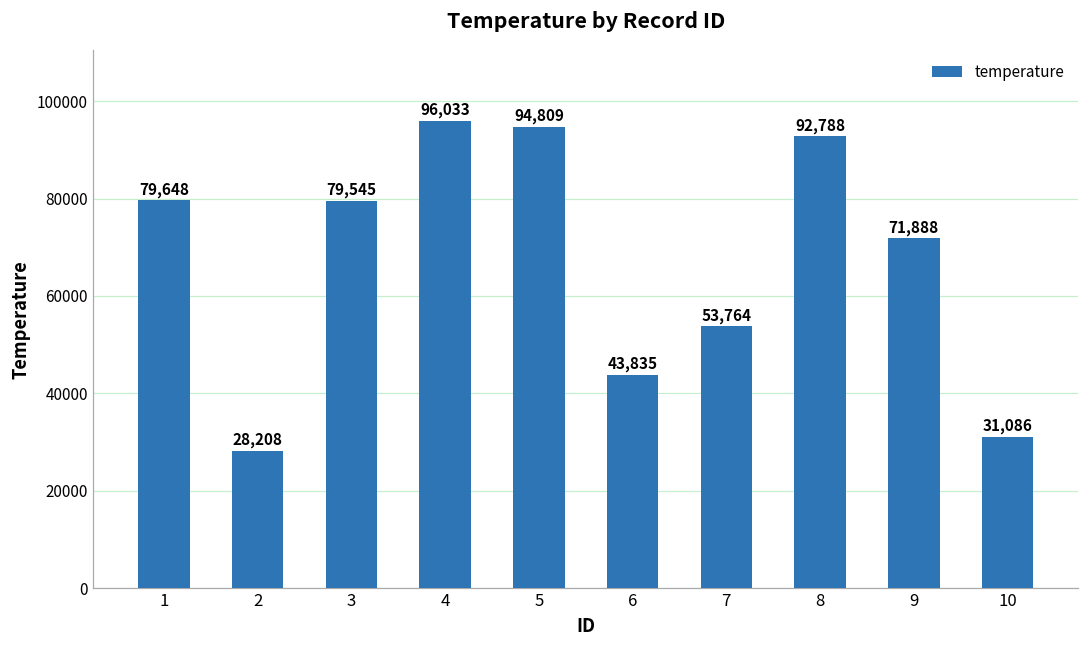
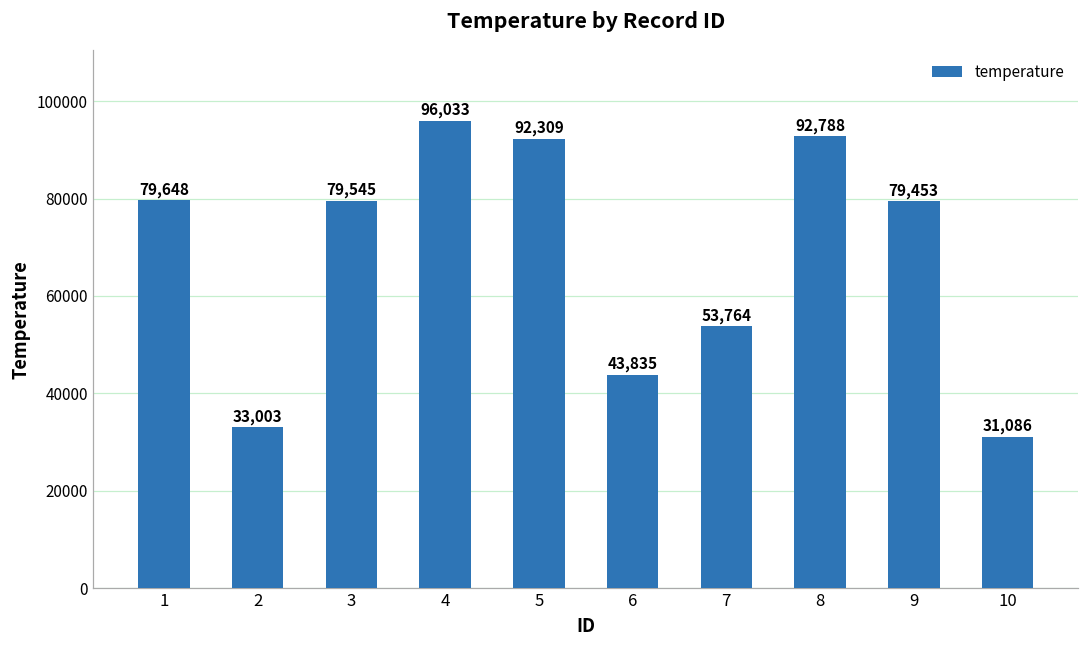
2: 28,208 -> 33,003
5: 94,809 -> 92,309
9: 71,888 -> 79,453
